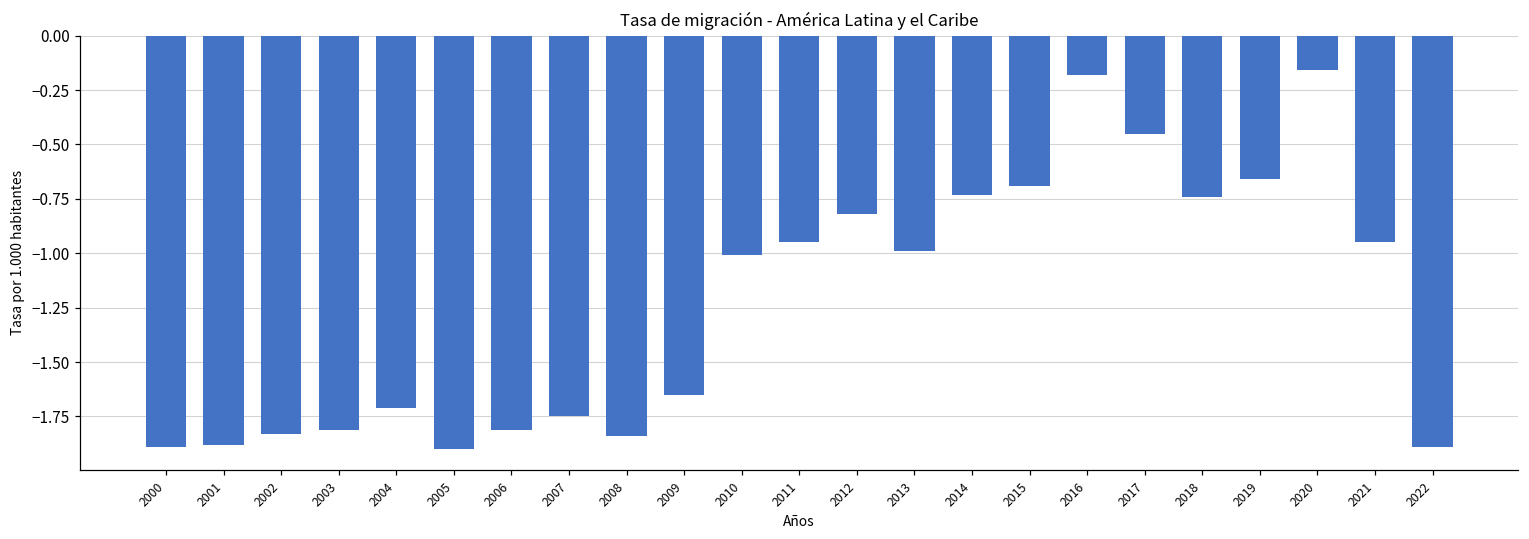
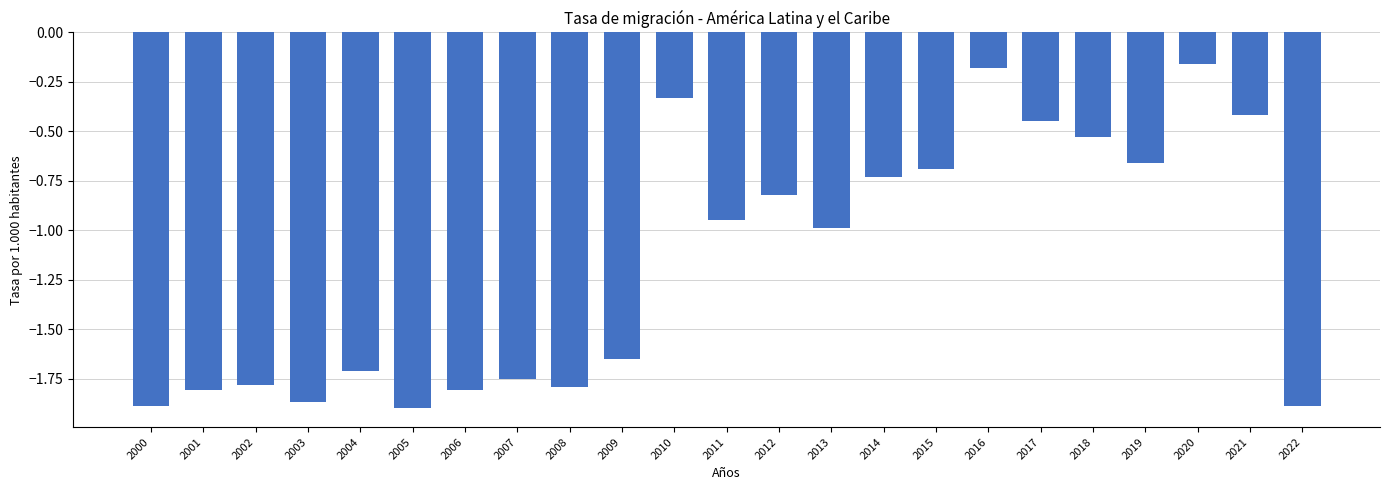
2001: -1.88 -> -1.81
2002: -1.83 -> -1.78
2003: -1.81 -> -1.87
2008: -1.84 -> -1.79
2010: -1.01 -> -0.33
2018: -0.74 -> -0.53
2021: -0.95 -> -0.42
